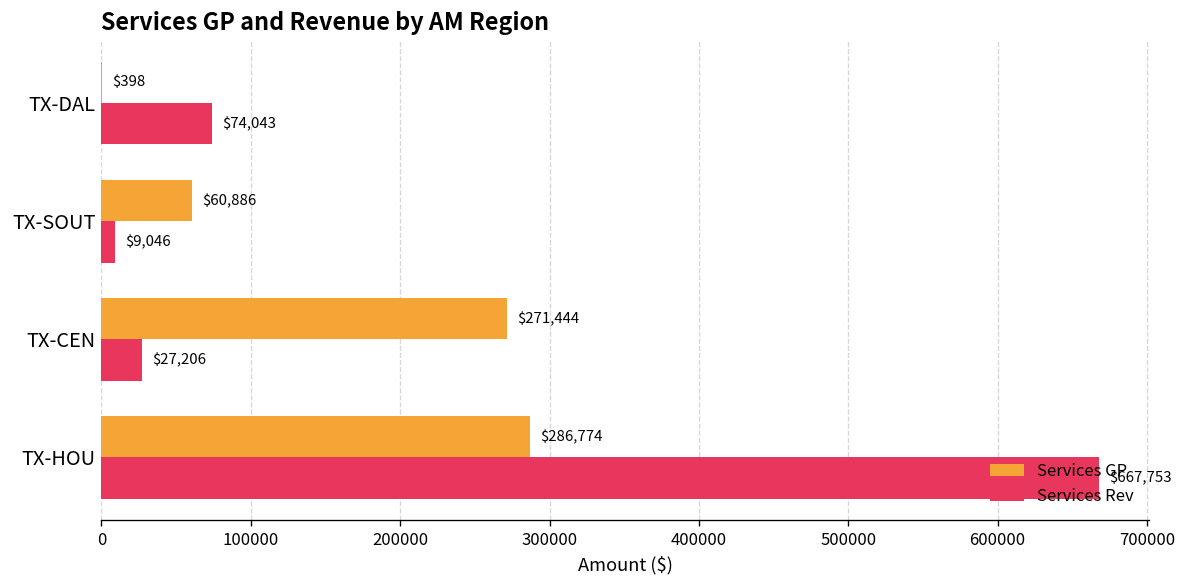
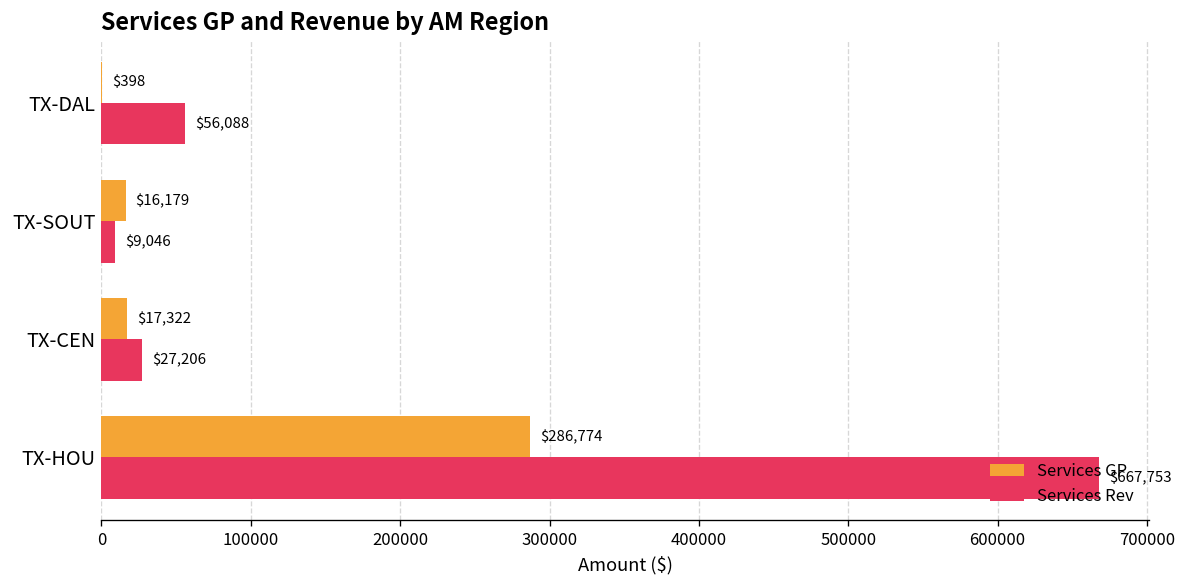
Services Rev, TX-DAL: $74,043 -> $56,088
Services GP, TX-SOUT: $60,886 -> $16,179
Services GP, TX-CEN: $271,444 -> $17,322
